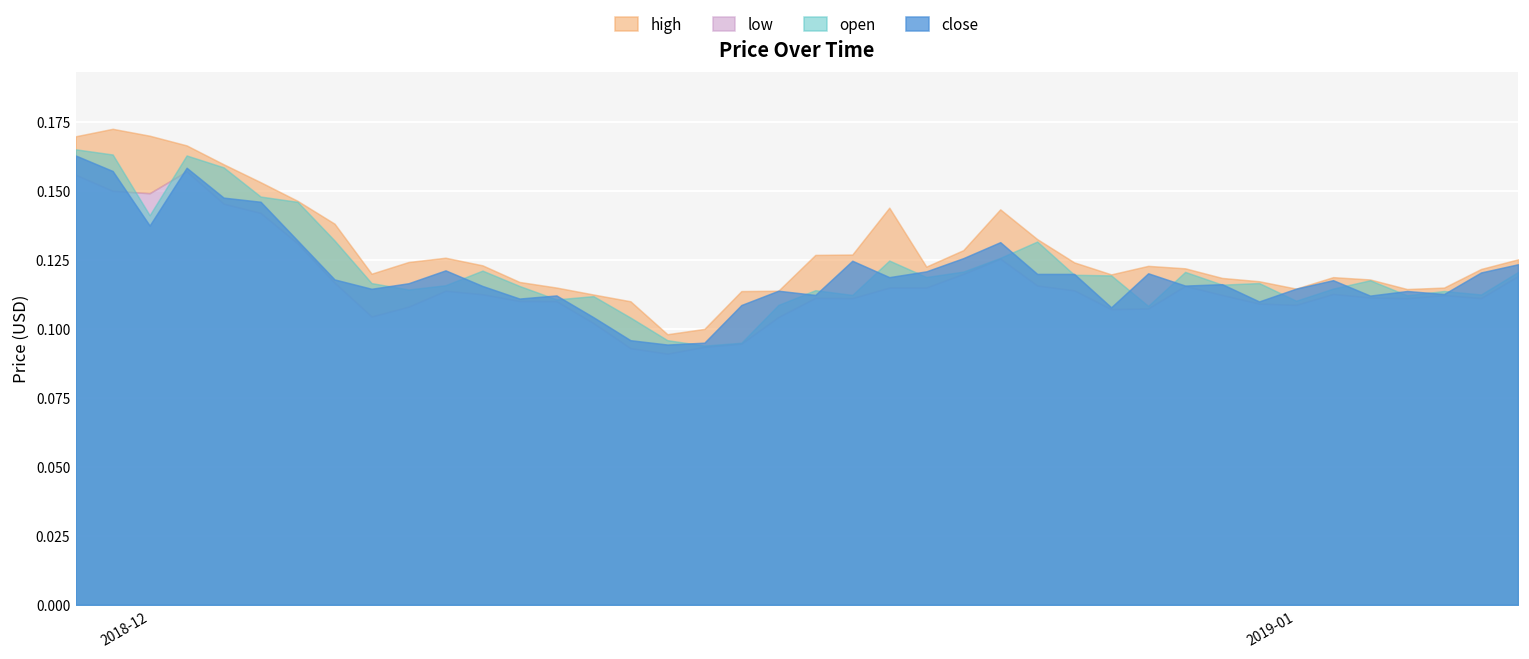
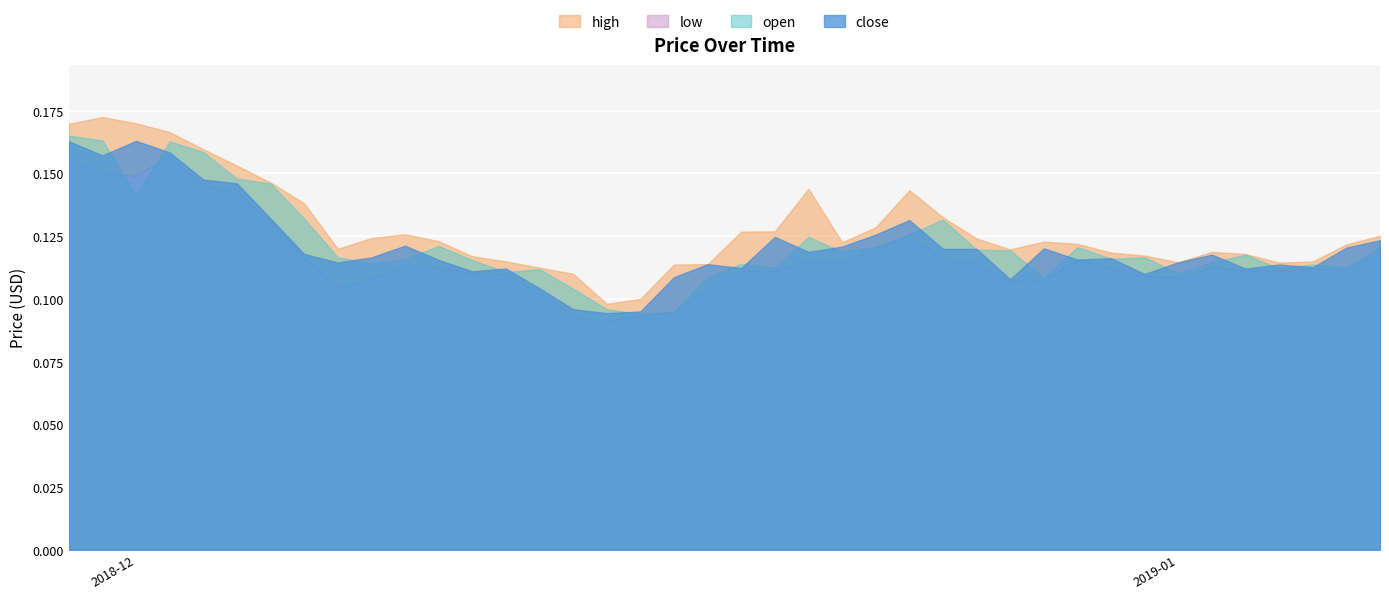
close, 2018-12: 0.137 -> 0.163
